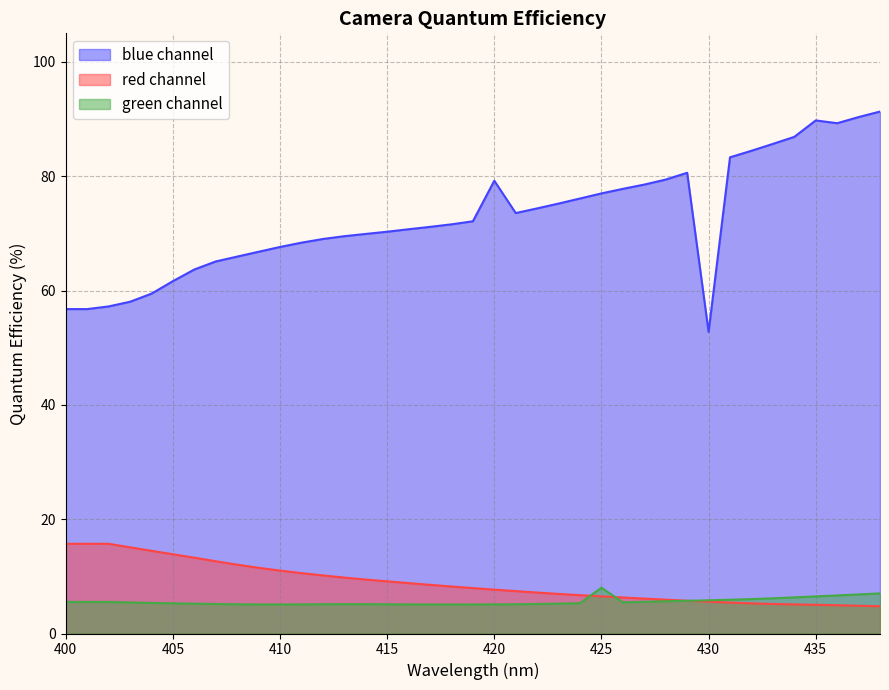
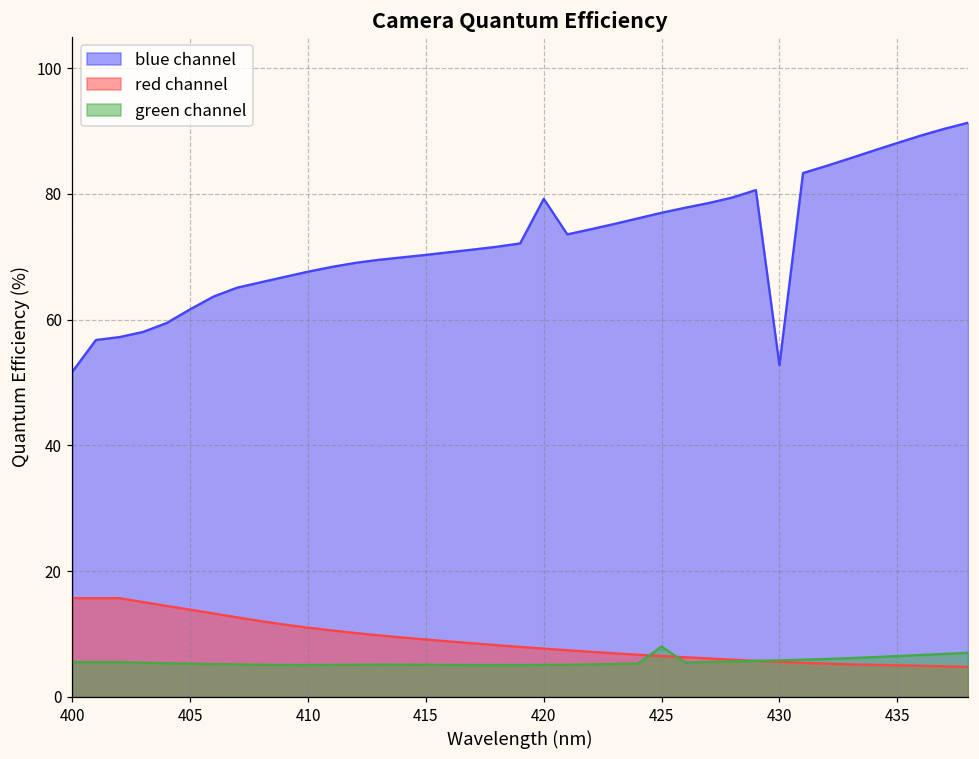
blue channel, 400: 57 -> 52
blue channel, 435: 90 -> 88
